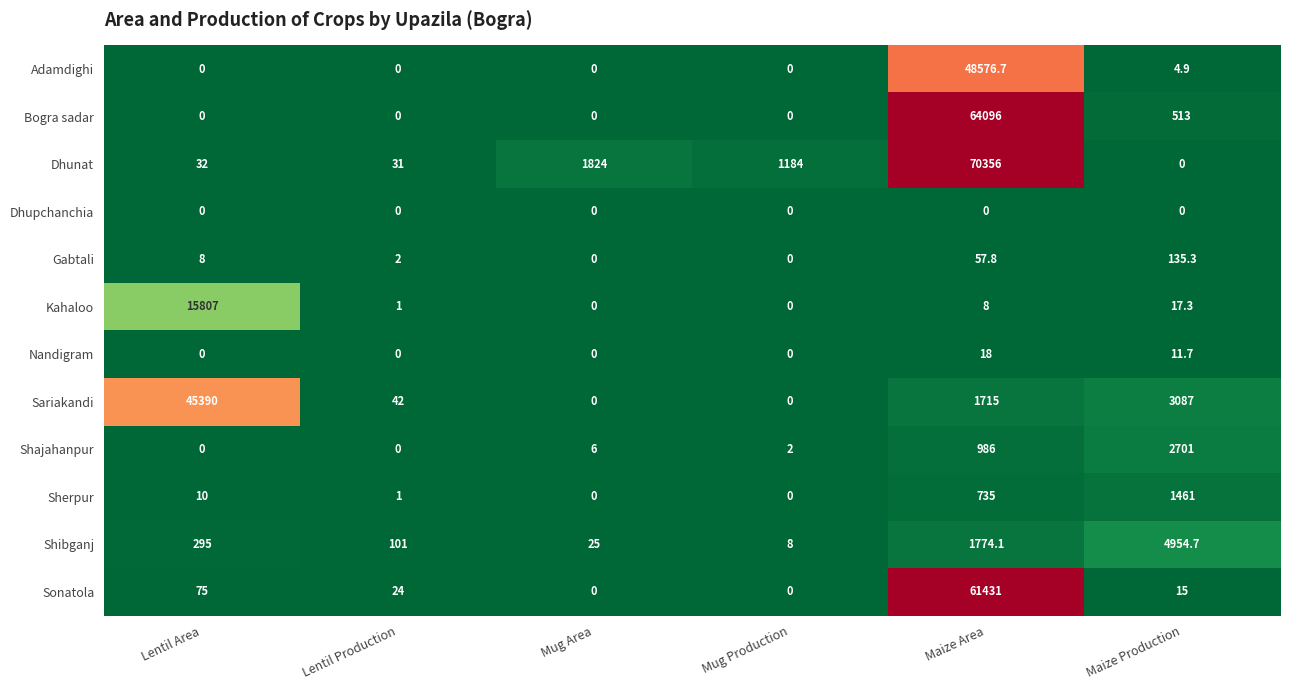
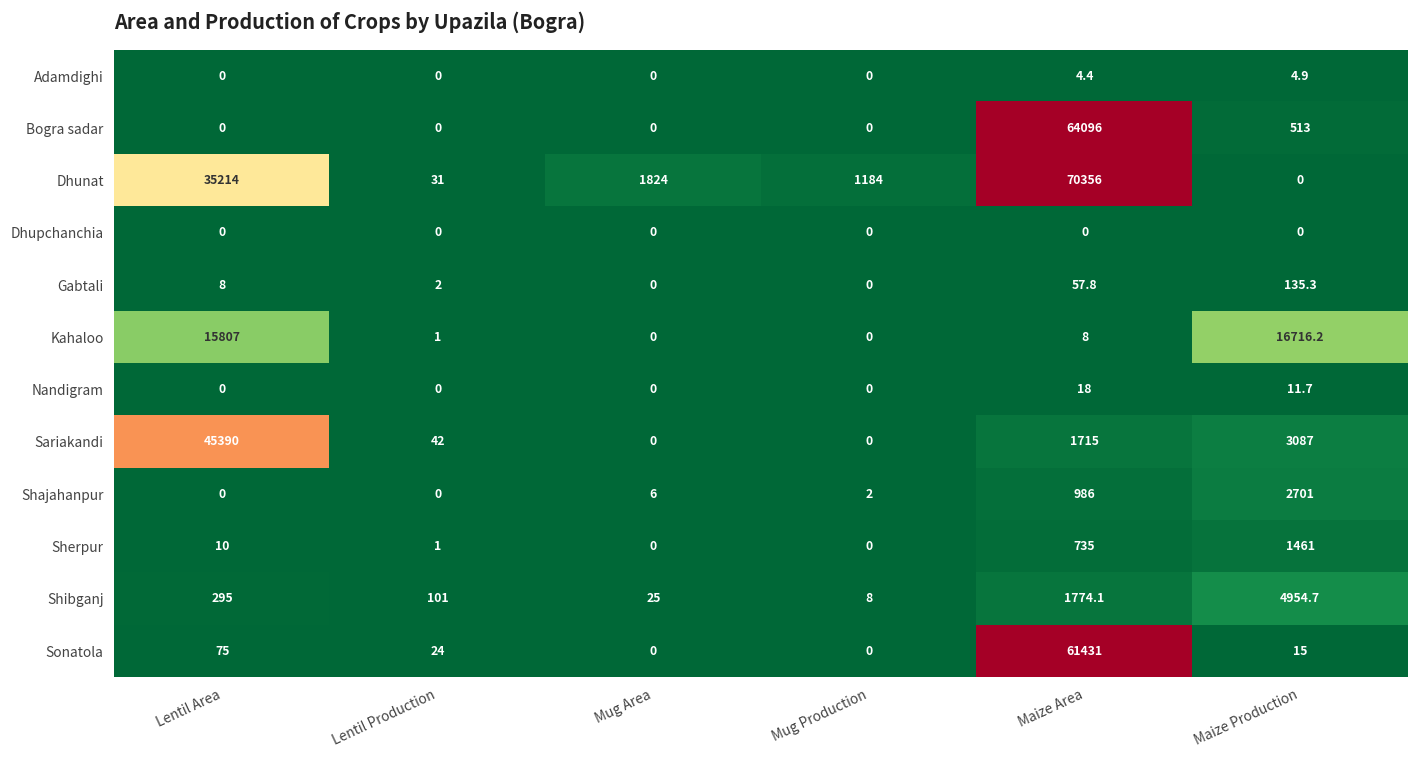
Adamdighi, Maize Area: 48576.7 -> 4.4
Dhunat, Lentil Area: 32 -> 35214
Kahaloo, Maize Production: 17.3 -> 16716.2
